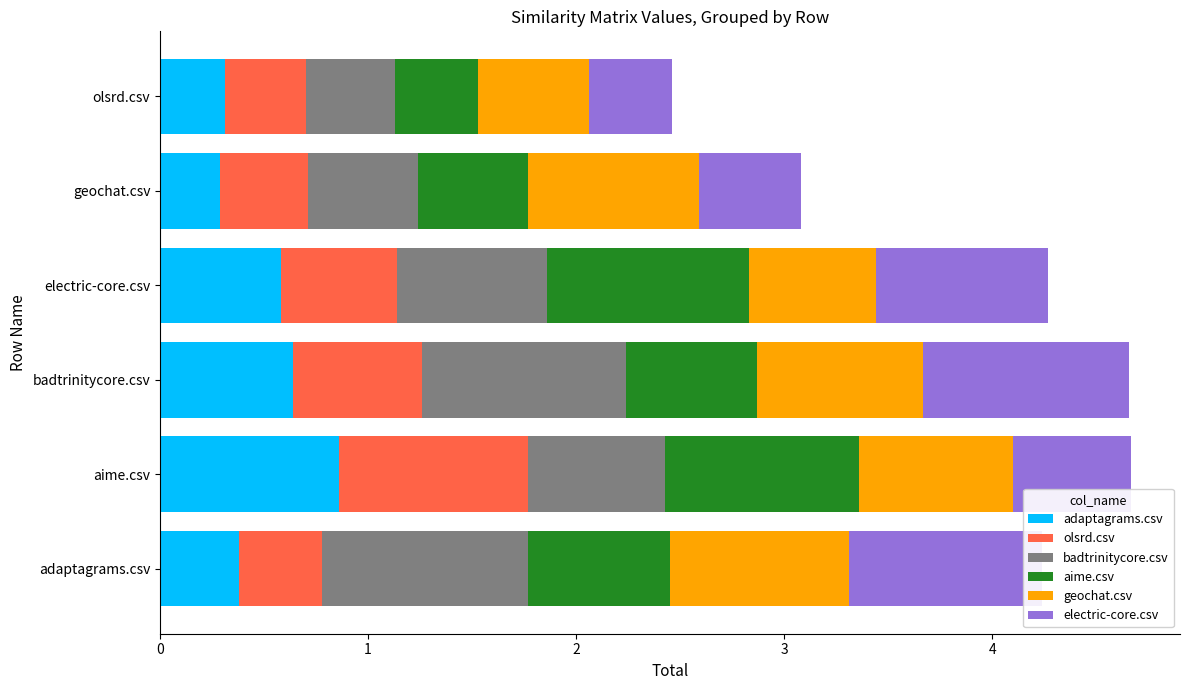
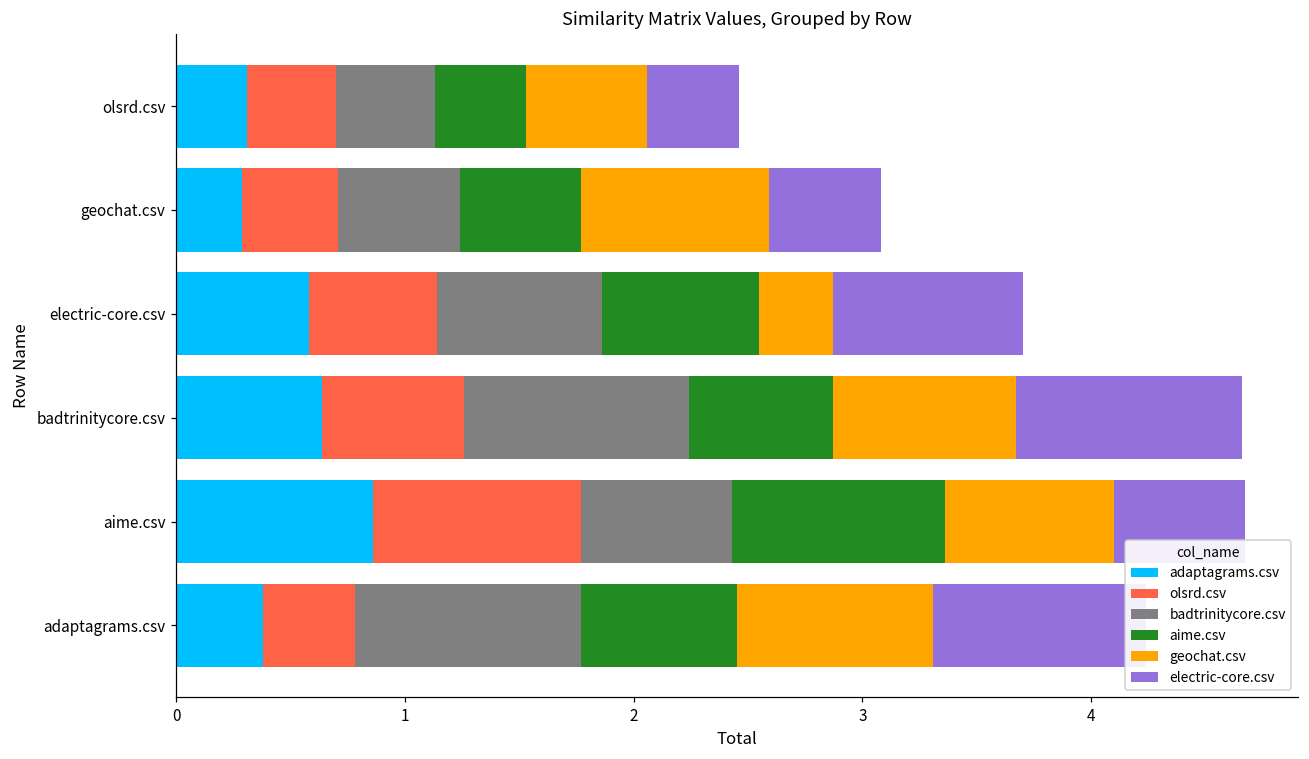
aime.csv, electric-core.csv: 0.97 -> 0.69
geochat.csv, electric-core.csv: 0.61 -> 0.32
